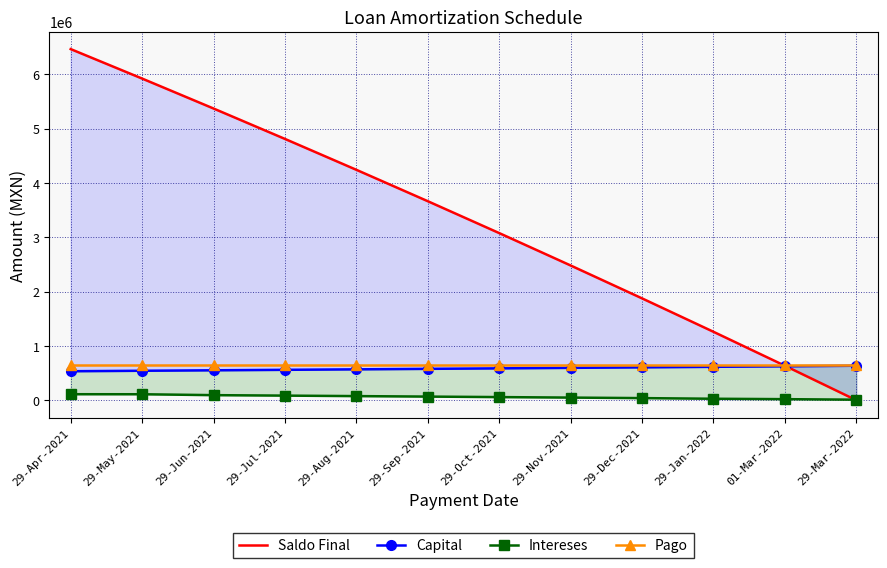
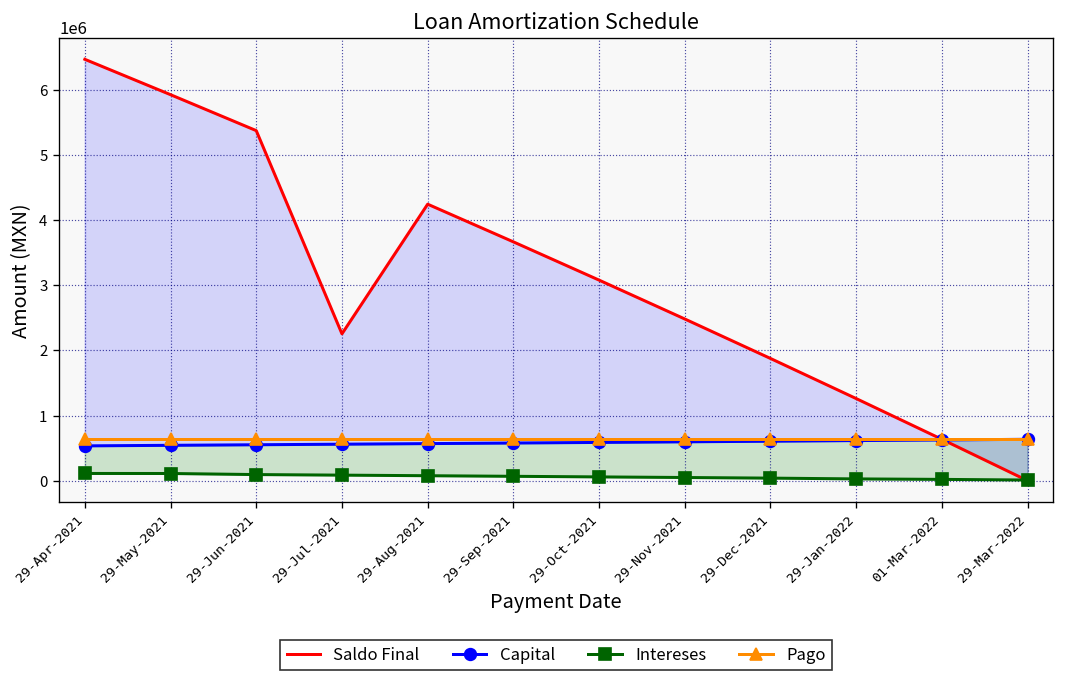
Saldo Final, 29-Jul-2021: 4800000 -> 2300000
